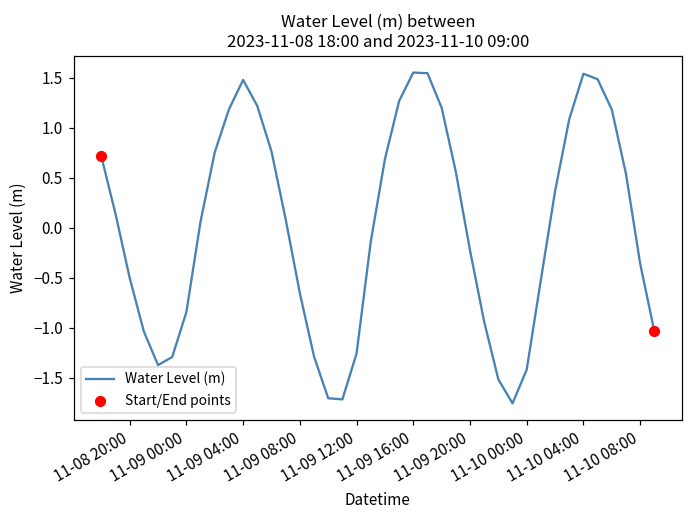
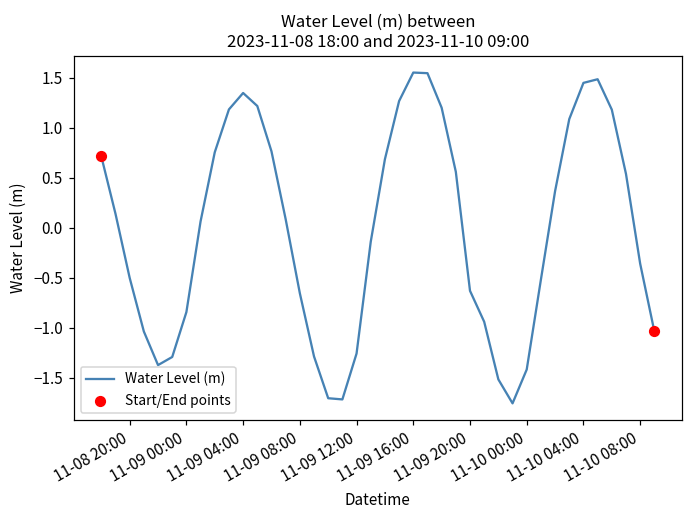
Water Level (m), 11-09 04:00: 1.5 -> 1.3
Water Level (m), 11-09 20:00: -0.2 -> -0.6
Water Level (m), 11-10 04:00: 1.54 -> 1.45
